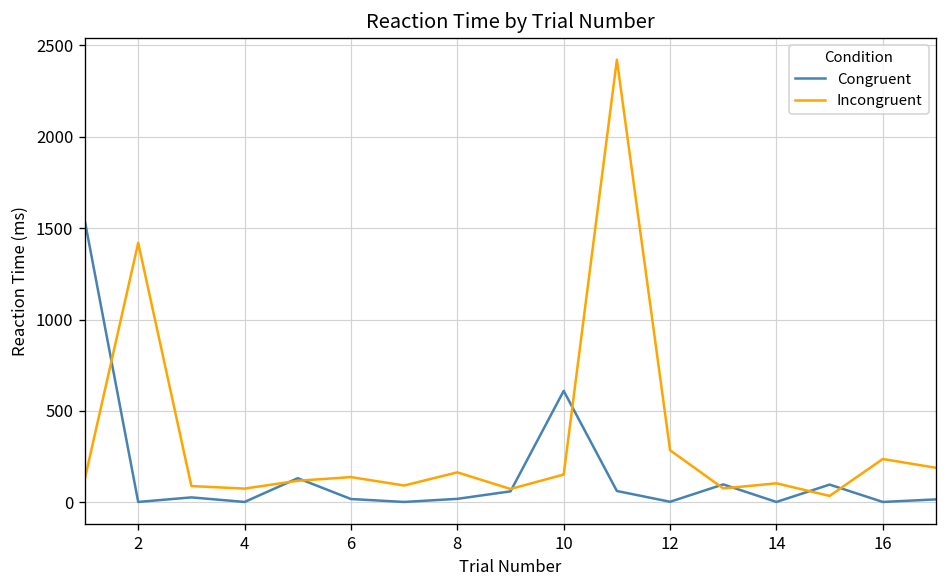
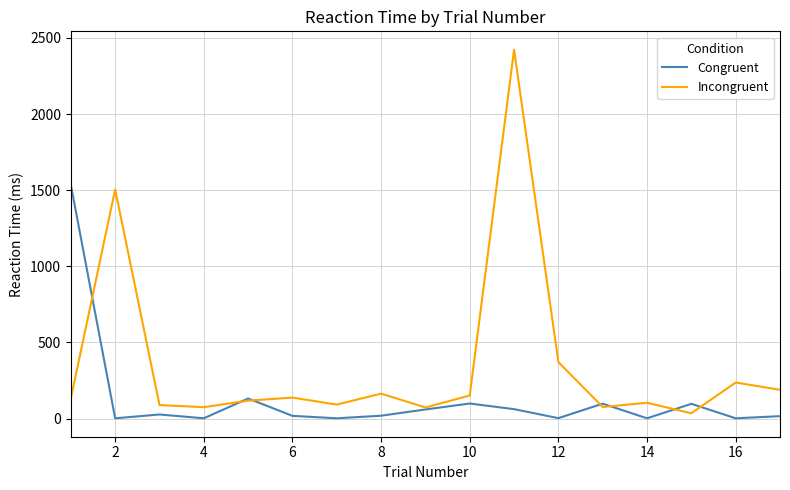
Incongruent, 2: 1420 -> 1510
Congruent, 10: 610 -> 100
Incongruent, 12: 290 -> 370
